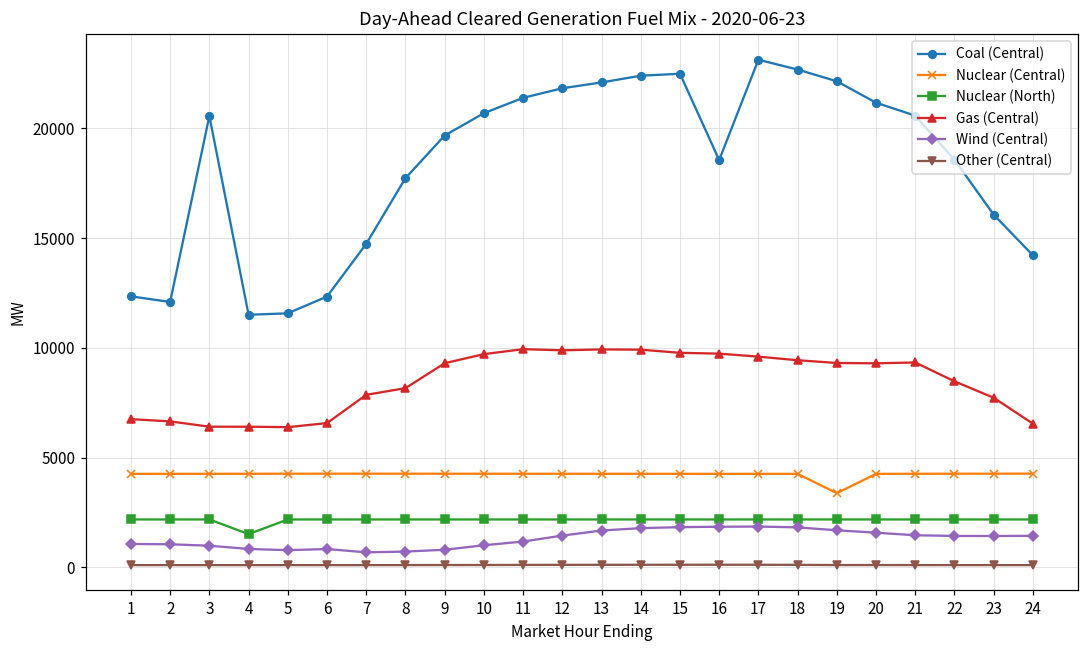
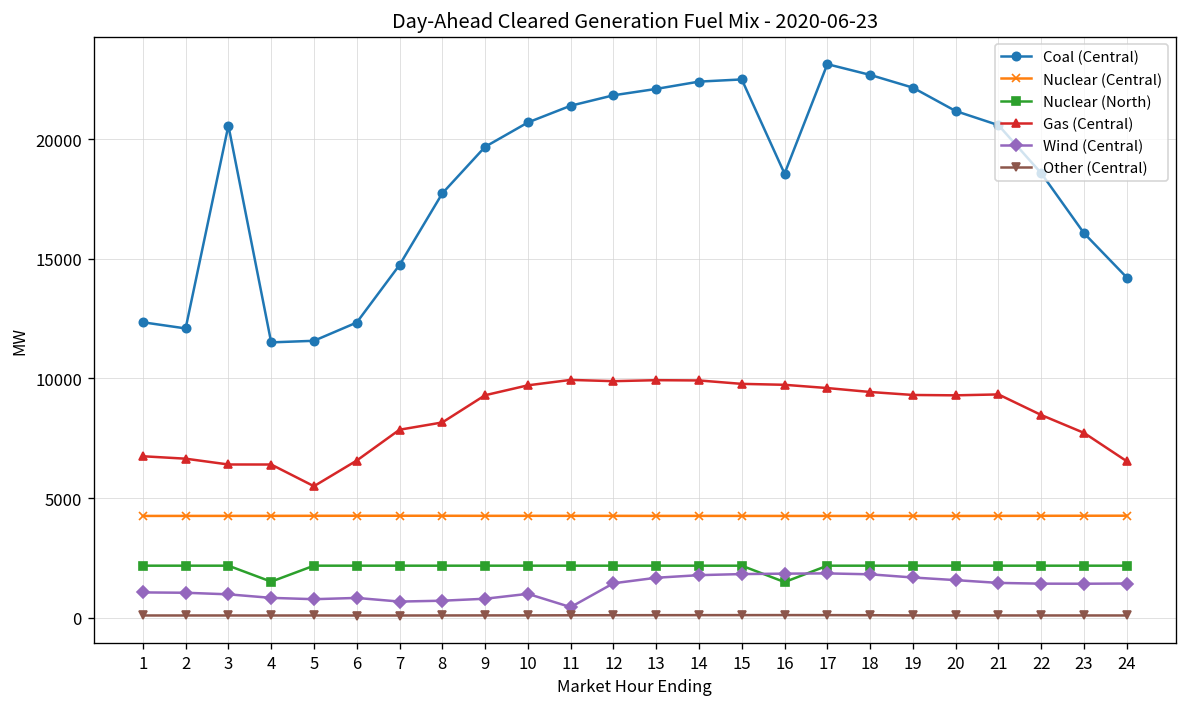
Gas (Central), 5: 6400 -> 5500
Wind (Central), 11: 1200 -> 400
Nuclear (North), 16: 2200 -> 1500
Nuclear (Central), 19: 3400 -> 4300
